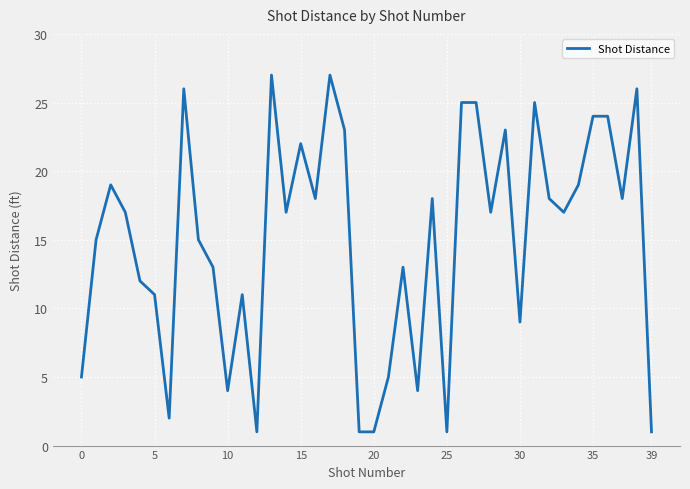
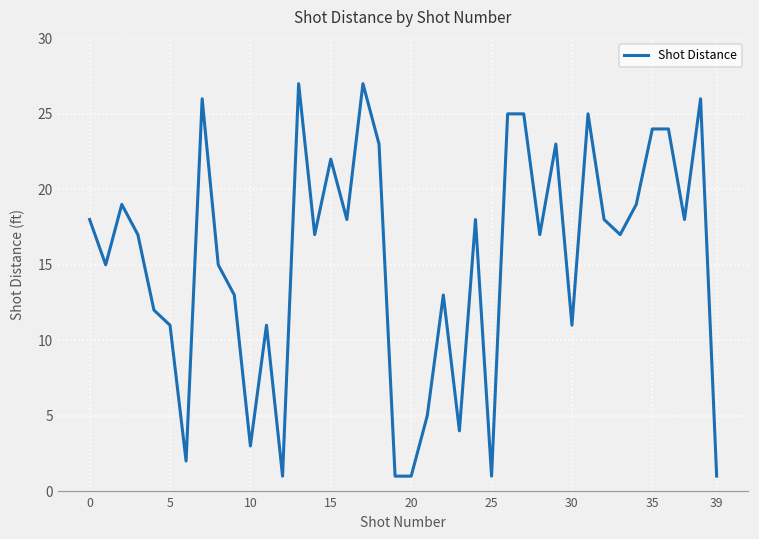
0: 5 -> 18
10: 4 -> 3
30: 9 -> 11
